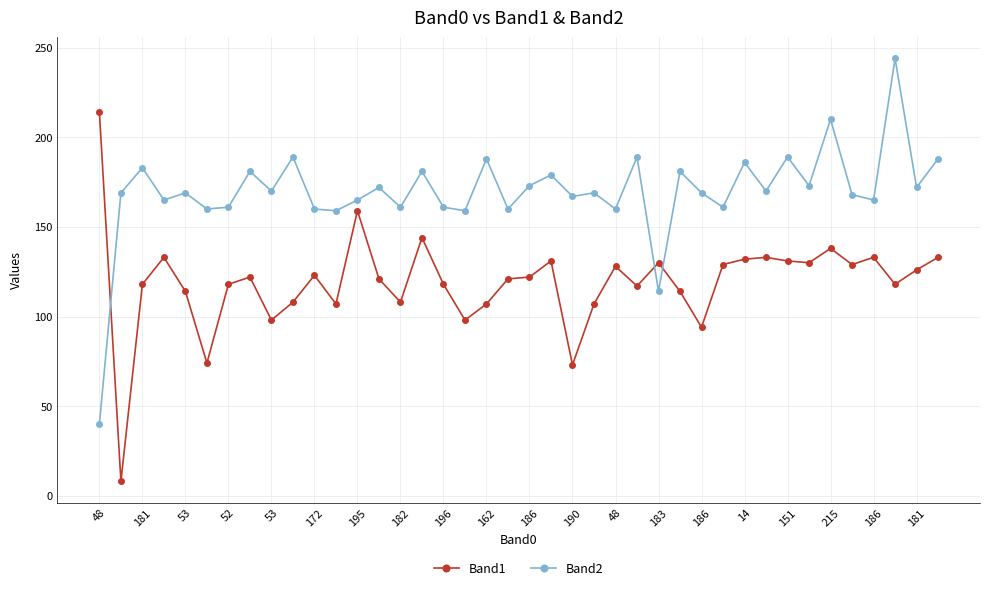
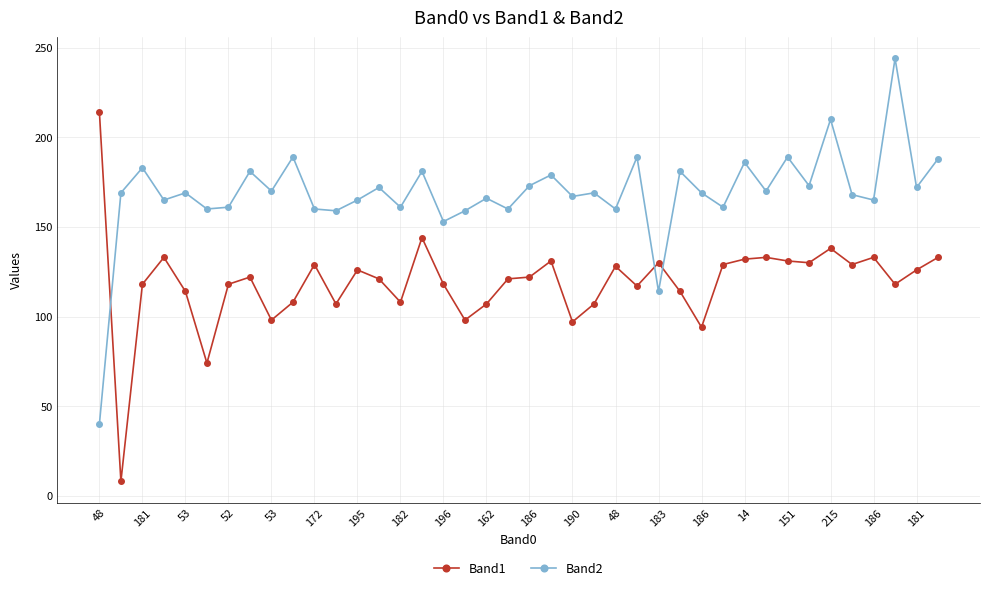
Band1, 172: 123 -> 129
Band1, 195: 159 -> 126
Band2, 196: 161 -> 153
Band2, 162: 188 -> 166
Band1, 190: 73 -> 97
